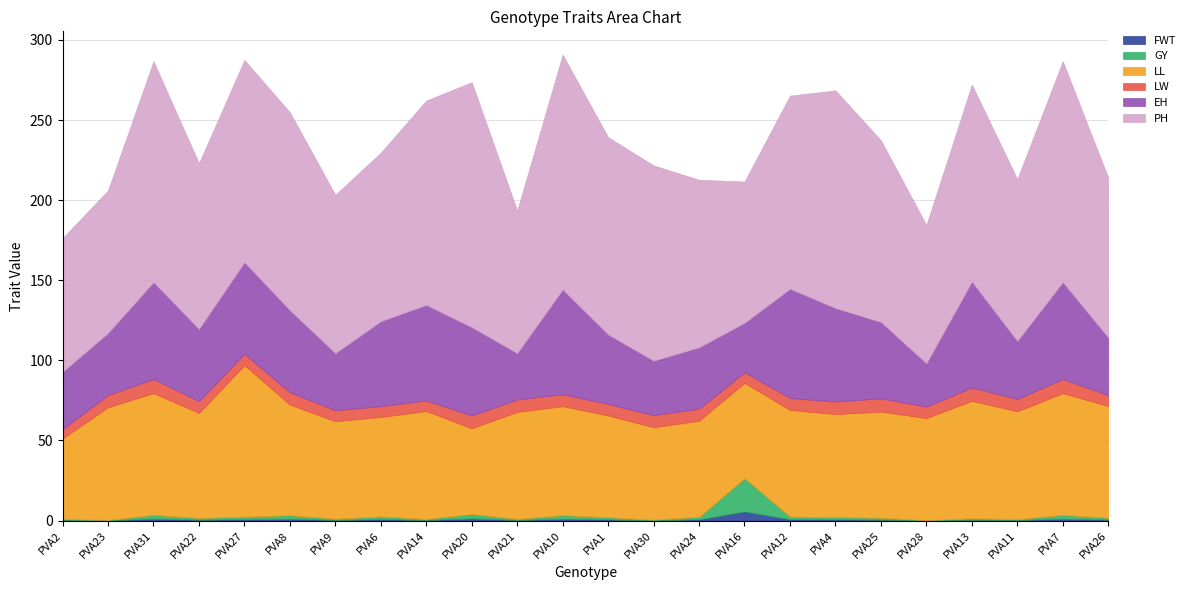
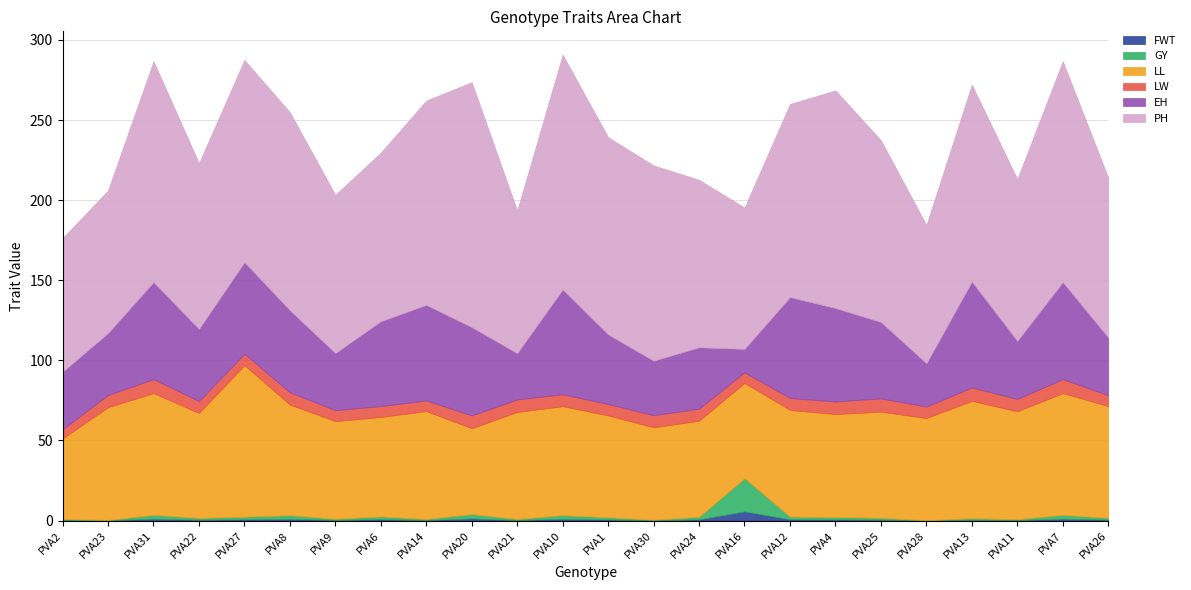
EH, PVA16: 31 -> 15
EH, PVA12: 68 -> 63
